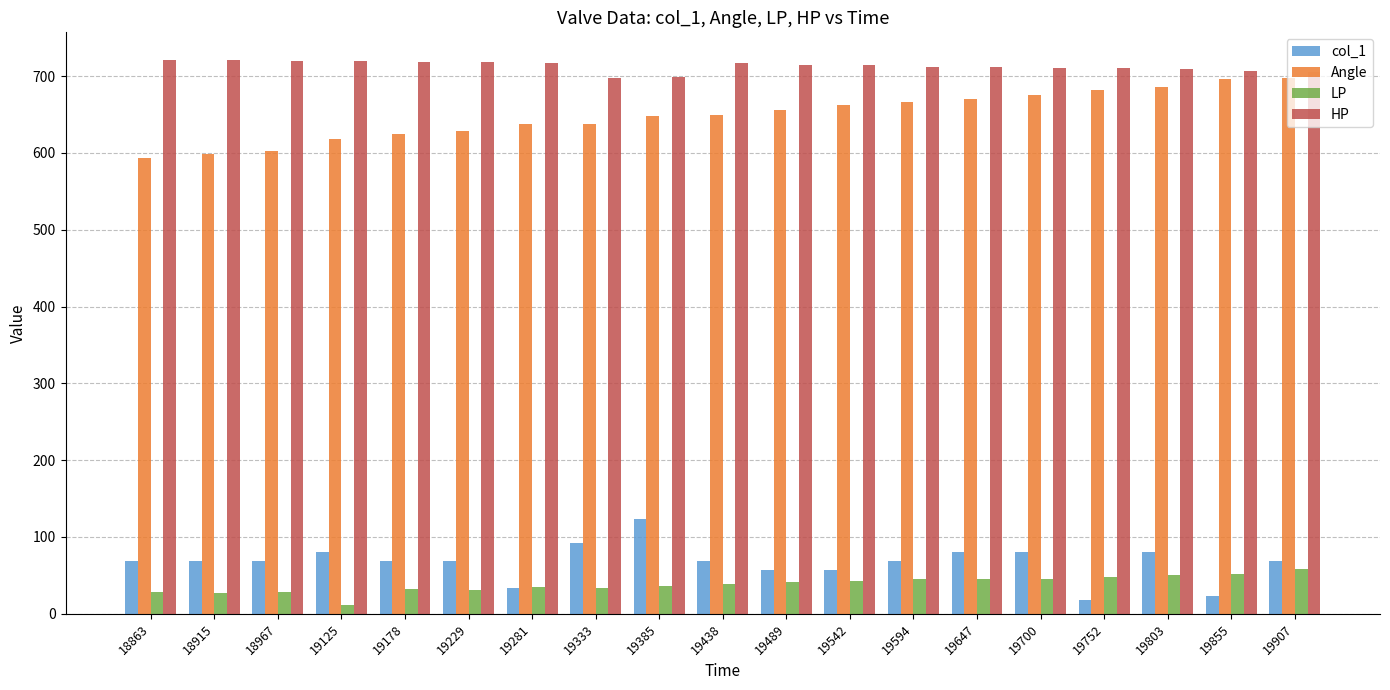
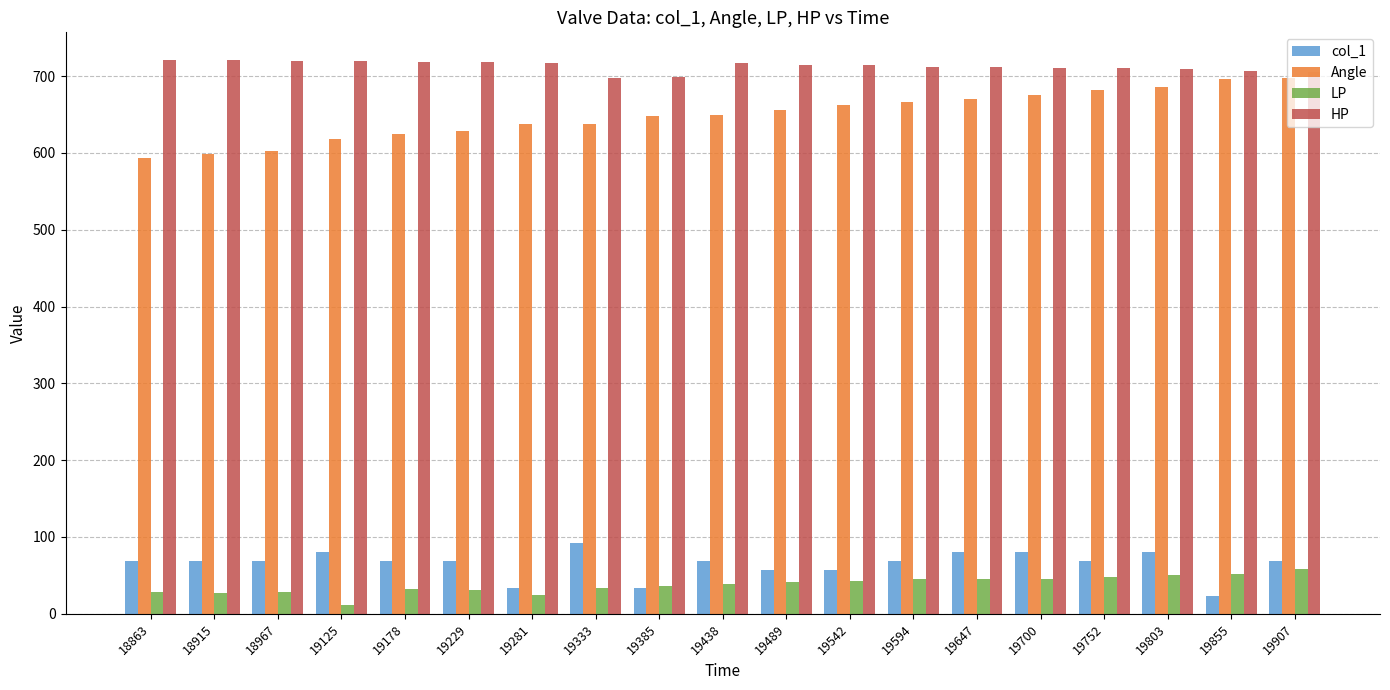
LP, 19281: 30 -> 20
col_1, 19385: 120 -> 30
col_1, 19752: 20 -> 70
